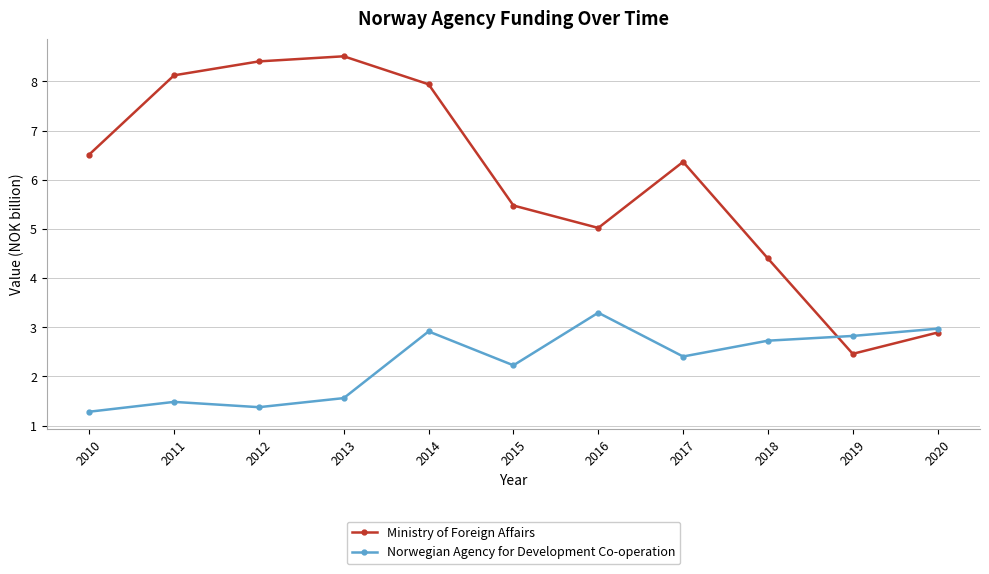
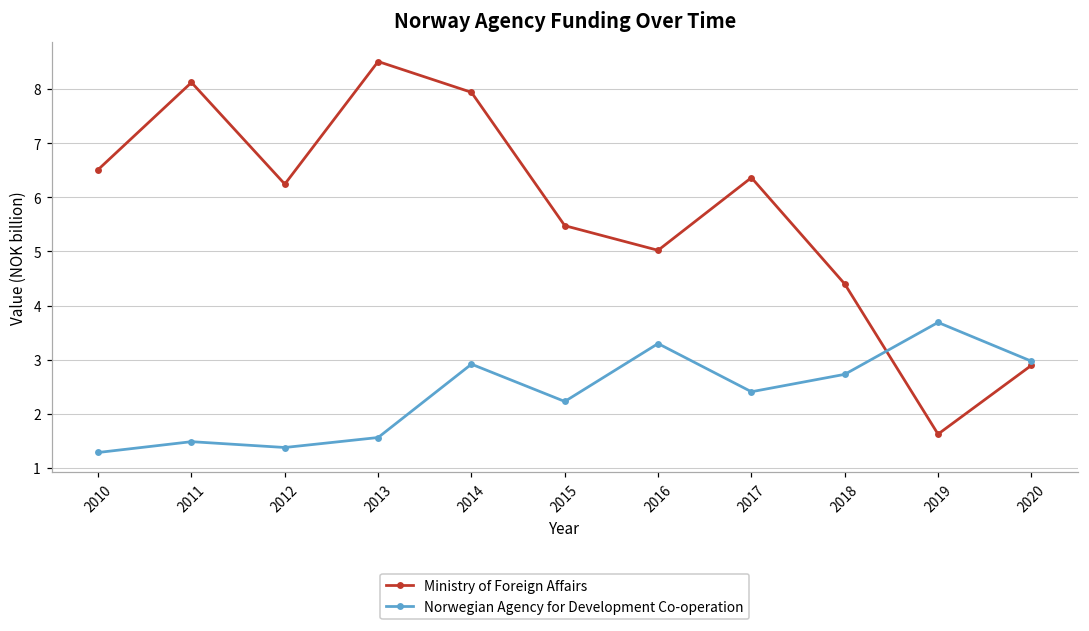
Ministry of Foreign Affairs, 2012: 8.4 -> 6.2
Ministry of Foreign Affairs, 2019: 2.5 -> 1.6
Norwegian Agency for Development Co-operation, 2019: 2.8 -> 3.7
